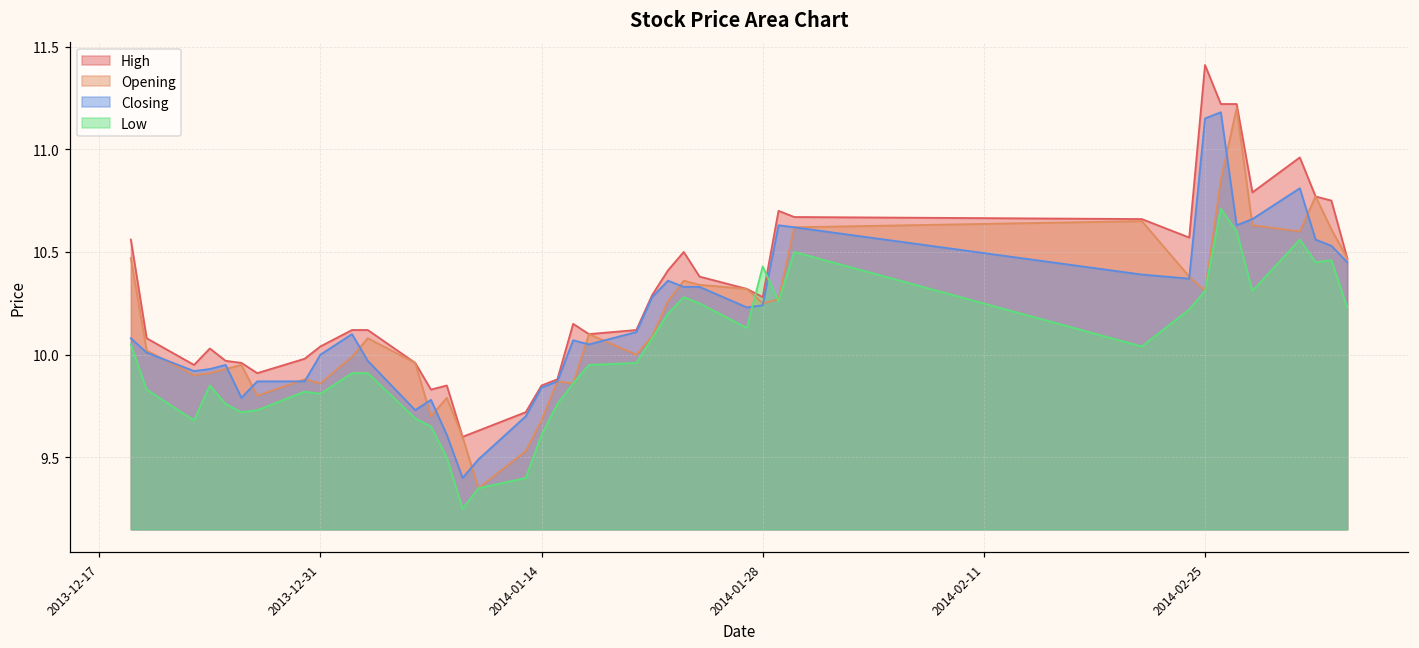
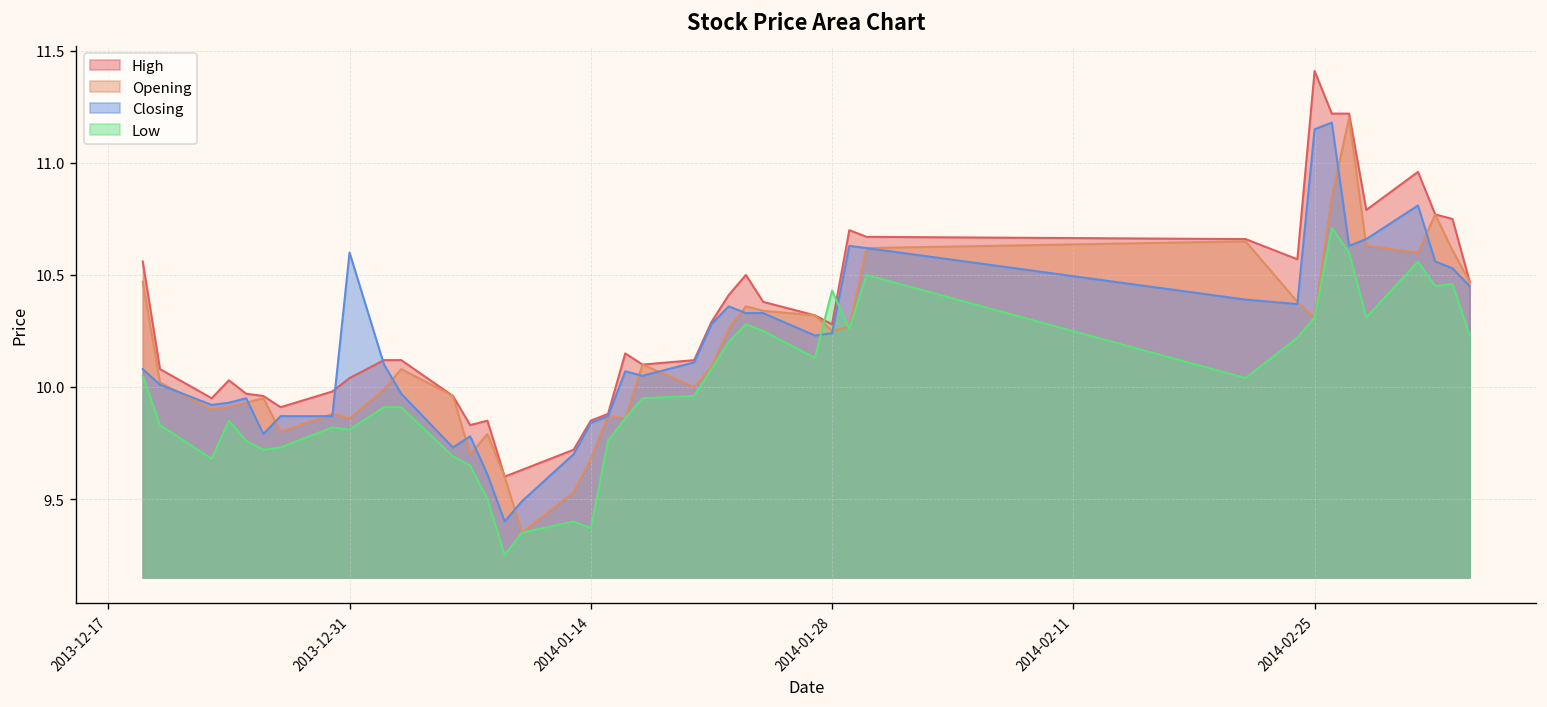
Closing, 2013-12-31: 10.0 -> 10.6
Low, 2014-01-14: 9.61 -> 9.37
